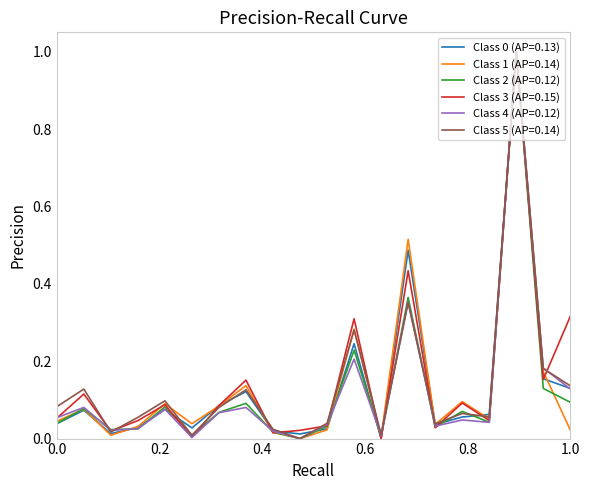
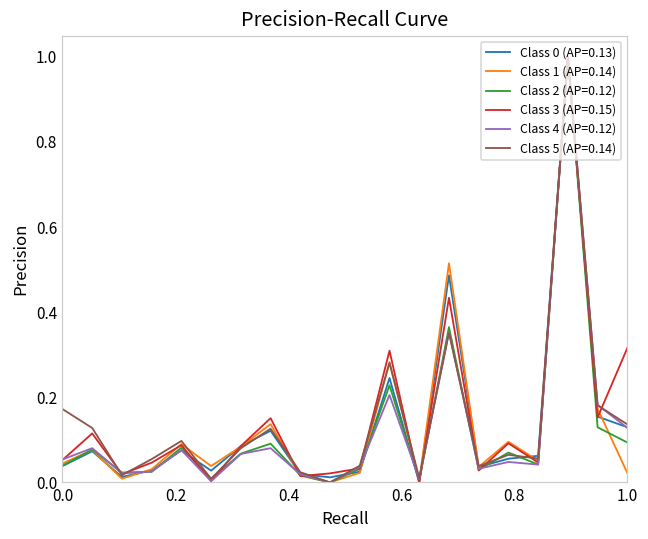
Class 5 (AP=0.14), 0.0: 0.08 -> 0.17
